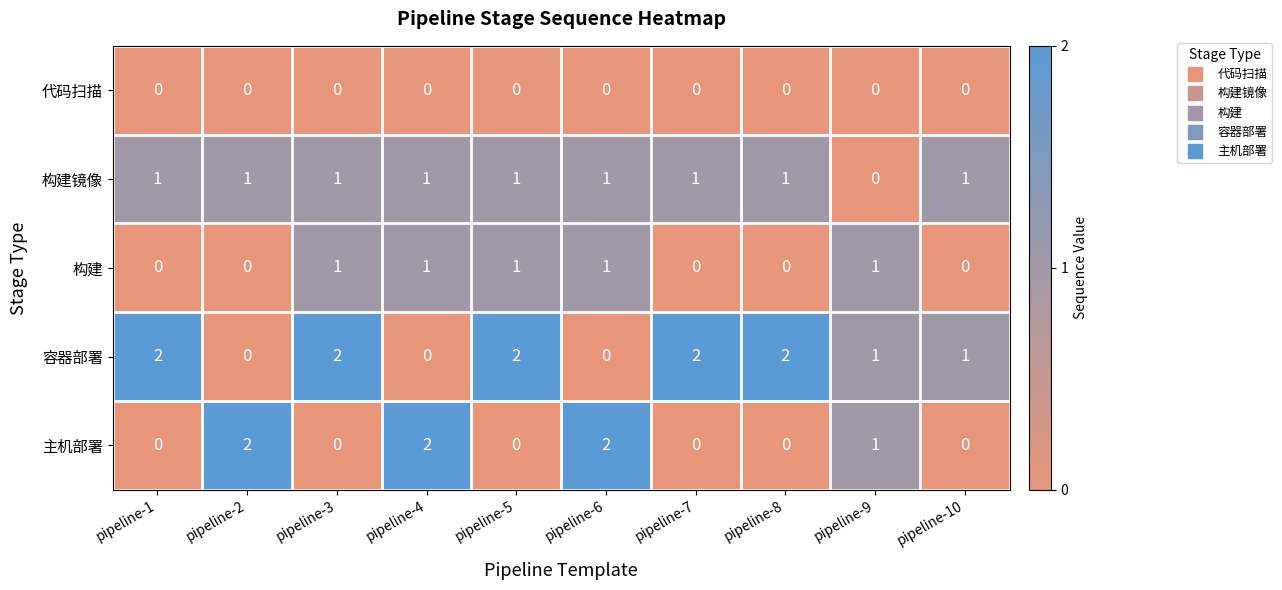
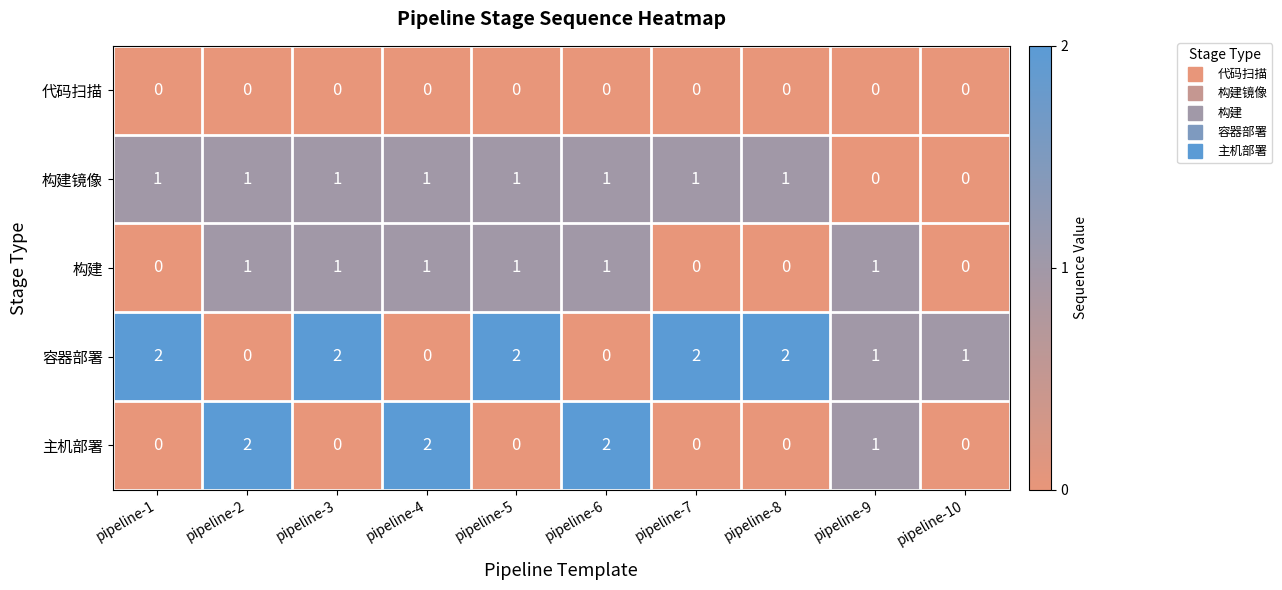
构建镜像, pipeline-10: 1 -> 0
构建, pipeline-2: 0 -> 1
